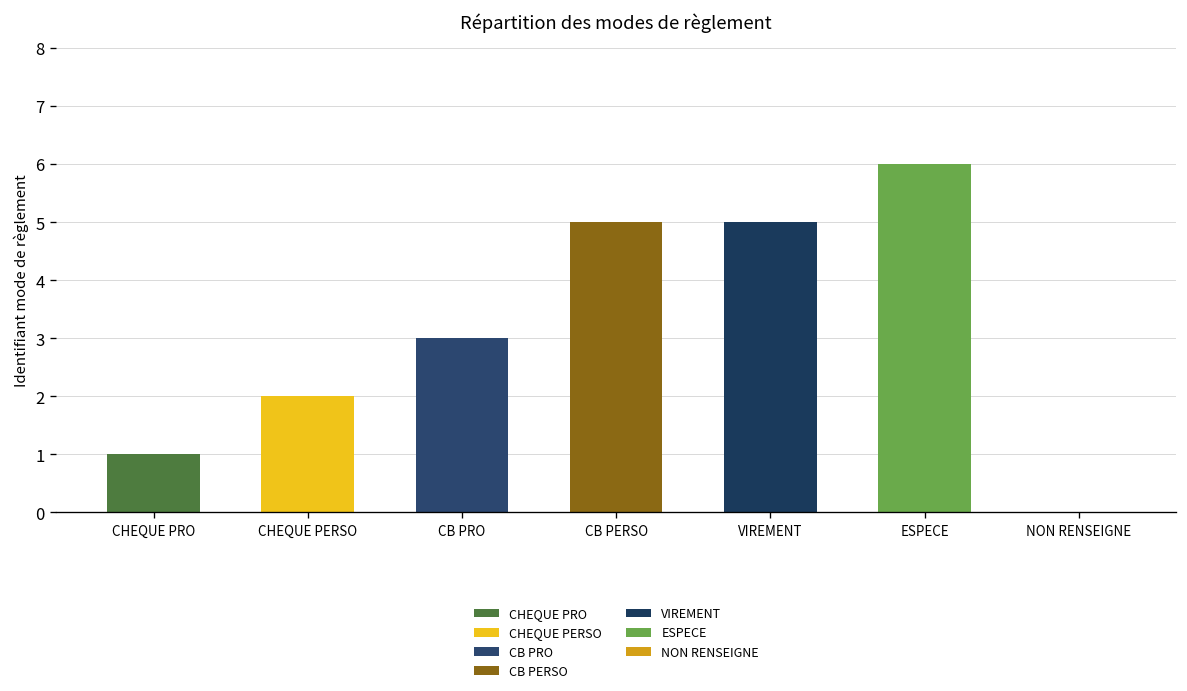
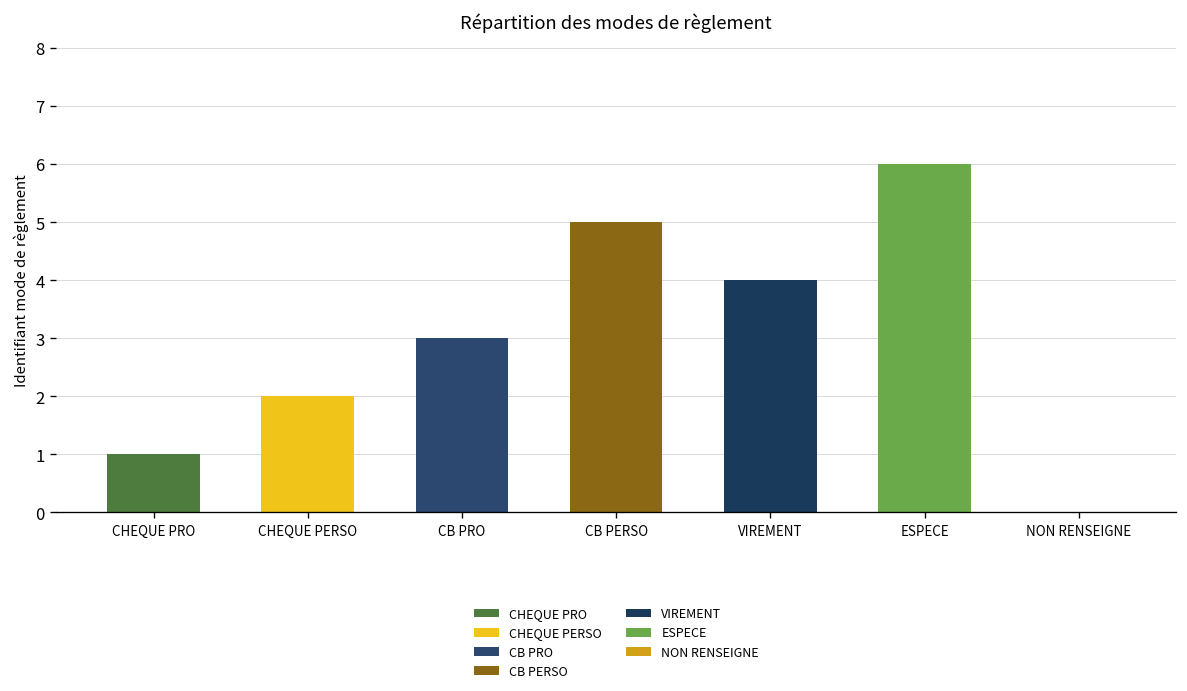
VIREMENT: 5 -> 4
